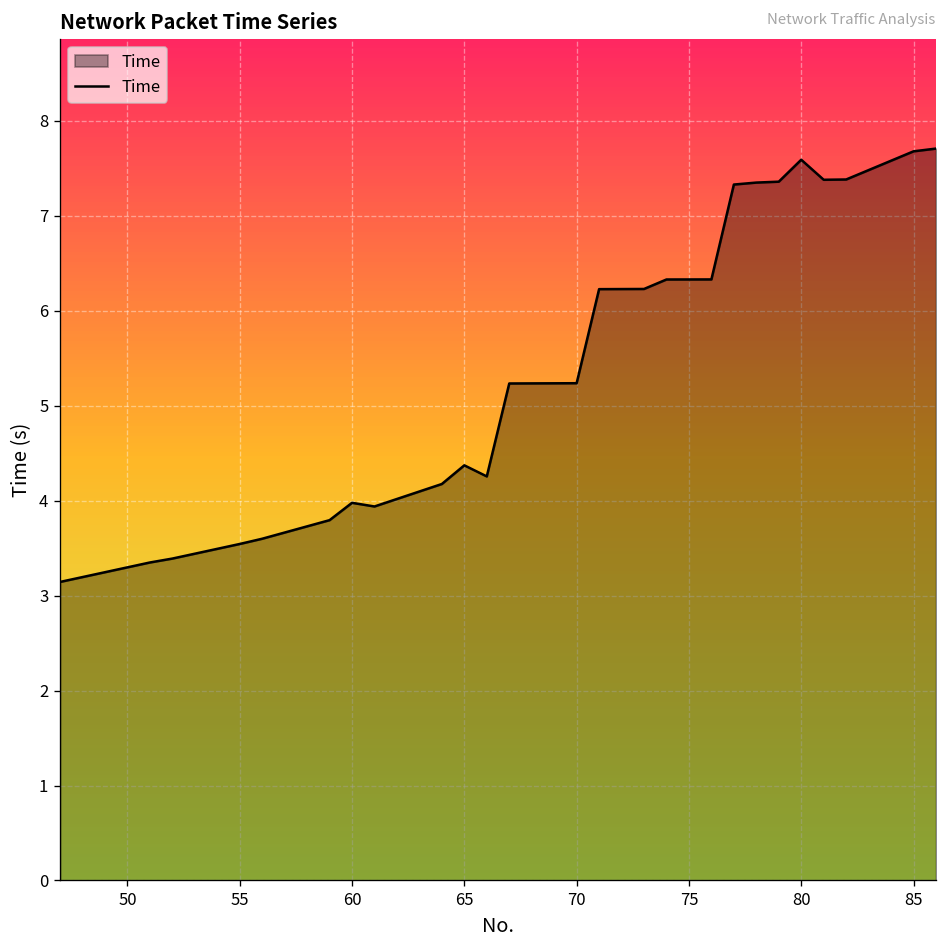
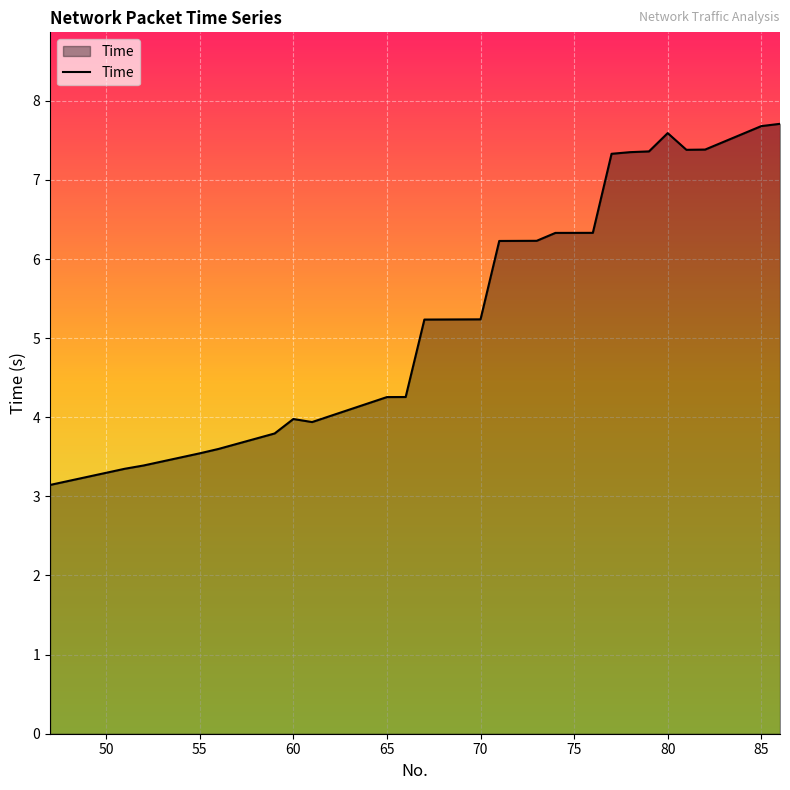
65: 4.4 -> 4.3
